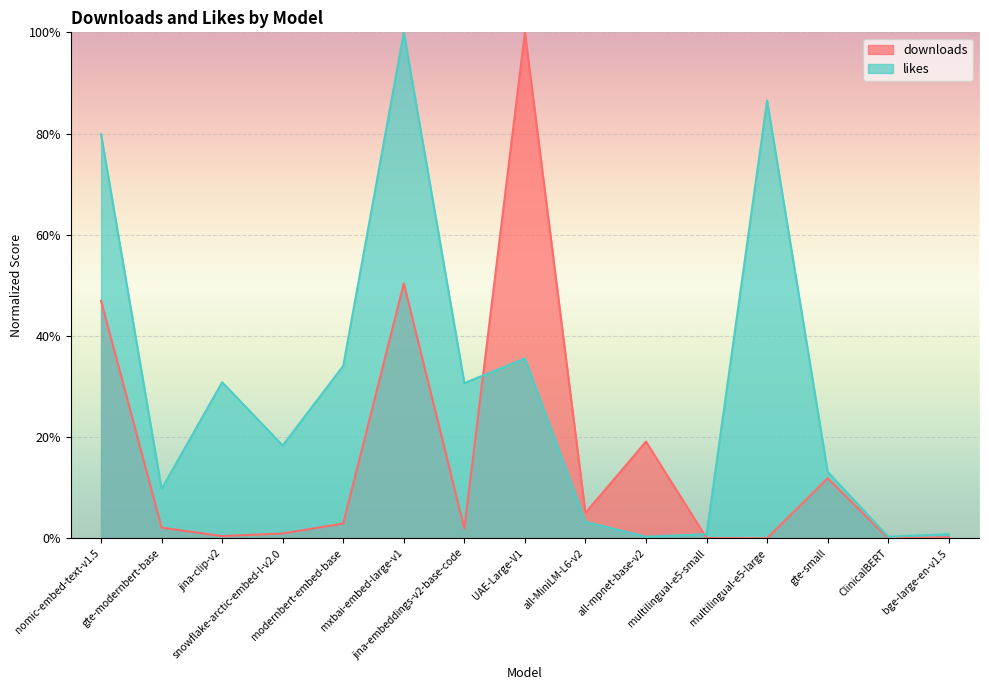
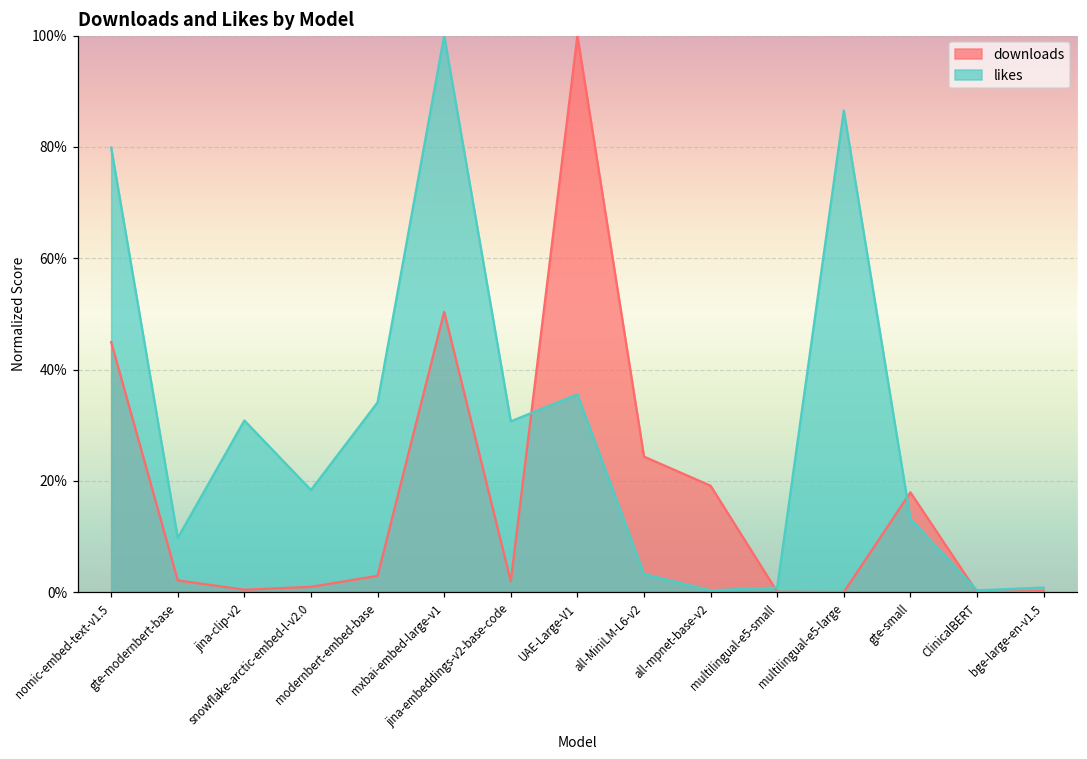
downloads, nomic-embed-text-v1.5: 47% -> 45%
downloads, all-MiniLM-L6-v2: 5% -> 24%
downloads, gte-small: 12% -> 18%
